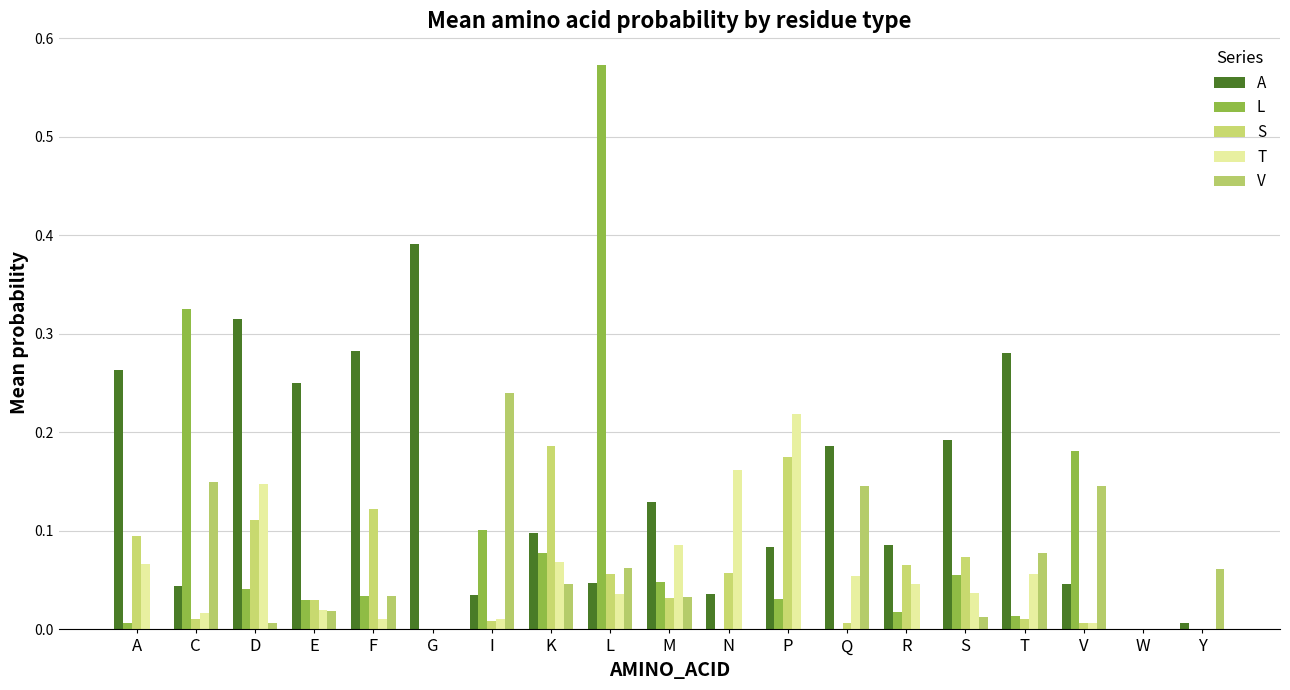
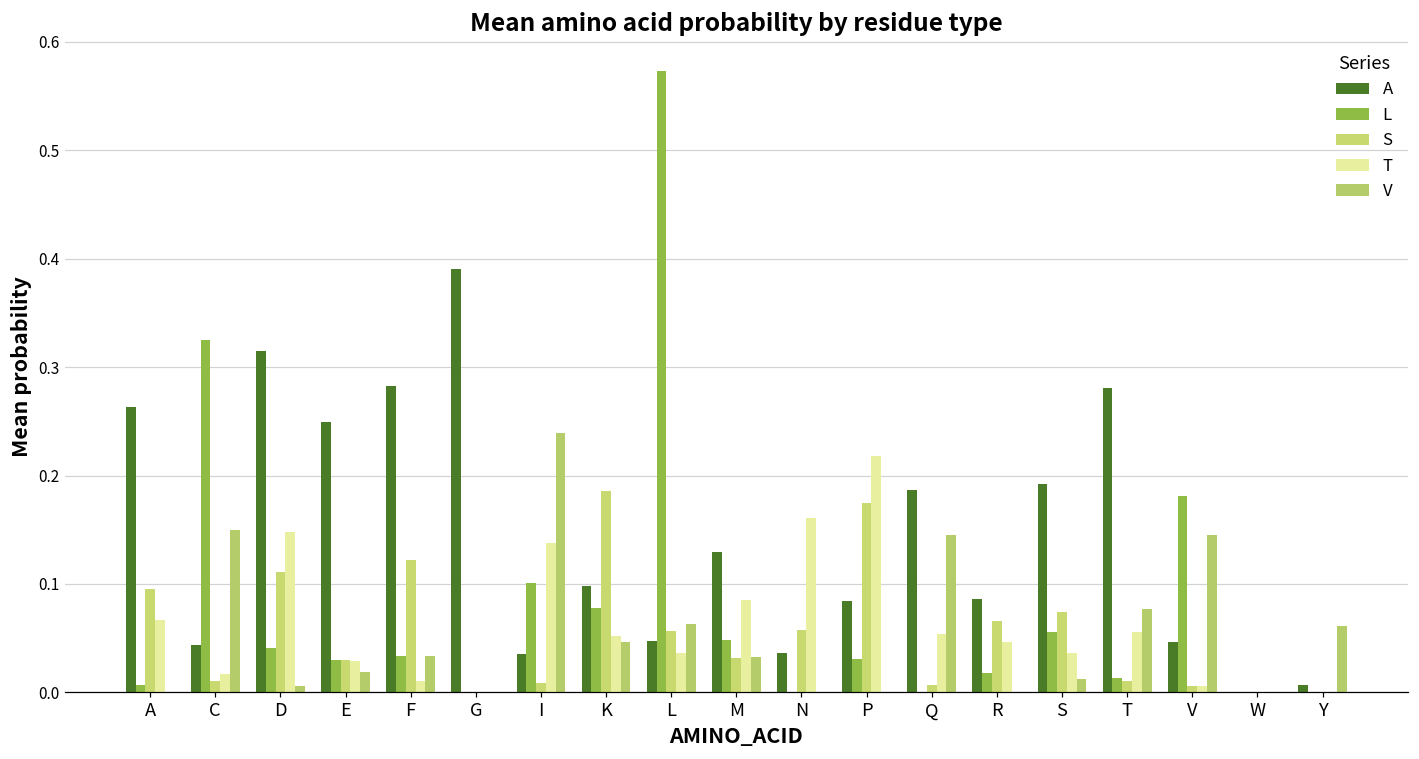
T, E: 0.02 -> 0.03
T, I: 0.01 -> 0.14
T, K: 0.07 -> 0.05
